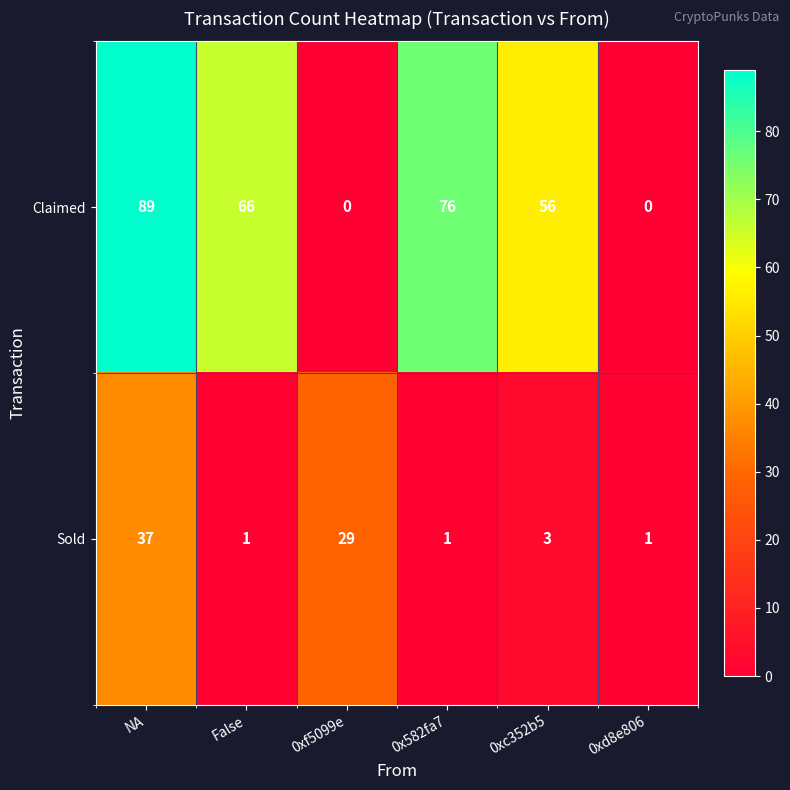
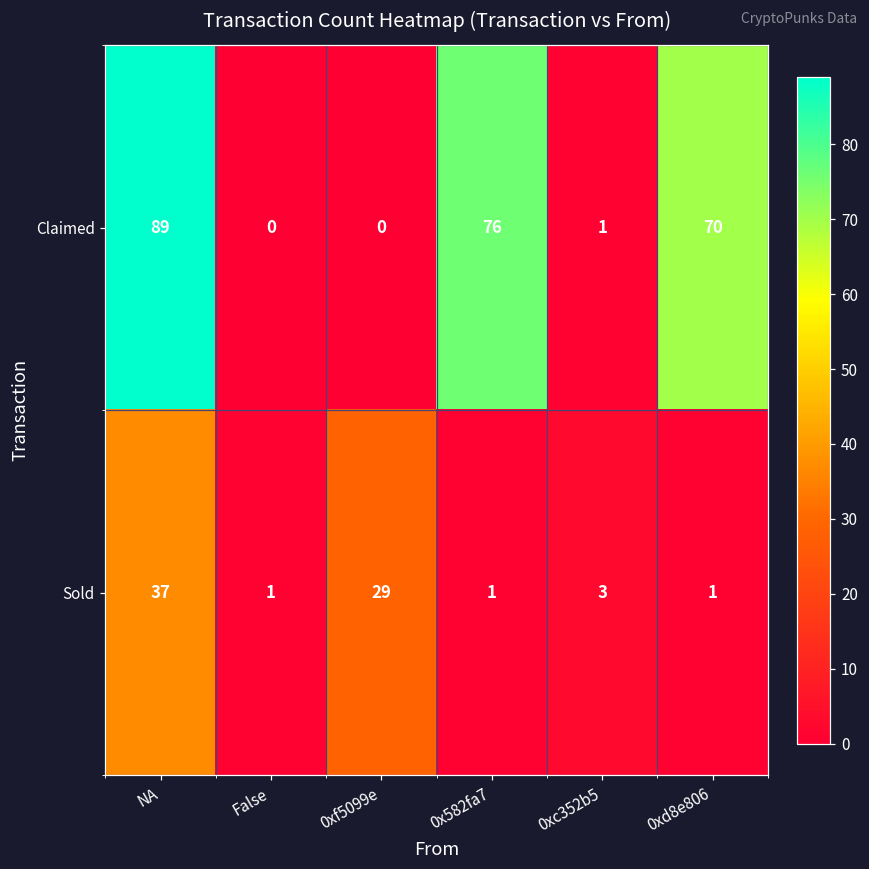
Claimed, False: 66 -> 0
Claimed, 0xc352b5: 56 -> 1
Claimed, 0xd8e806: 0 -> 70
